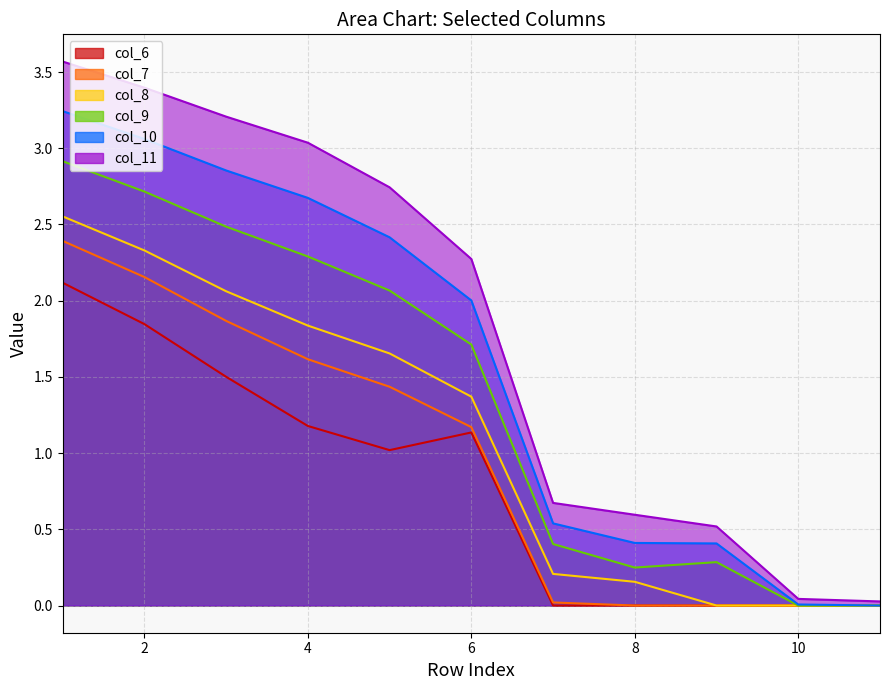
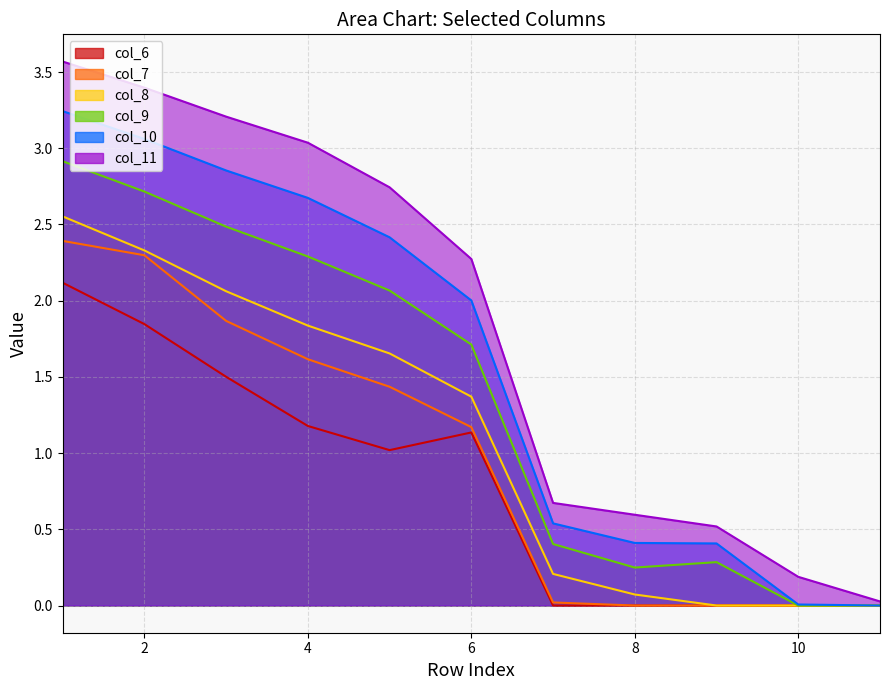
col_7, 2: 2.16 -> 2.30
col_8, 8: 0.16 -> 0.07
col_11, 10: 0.04 -> 0.19
